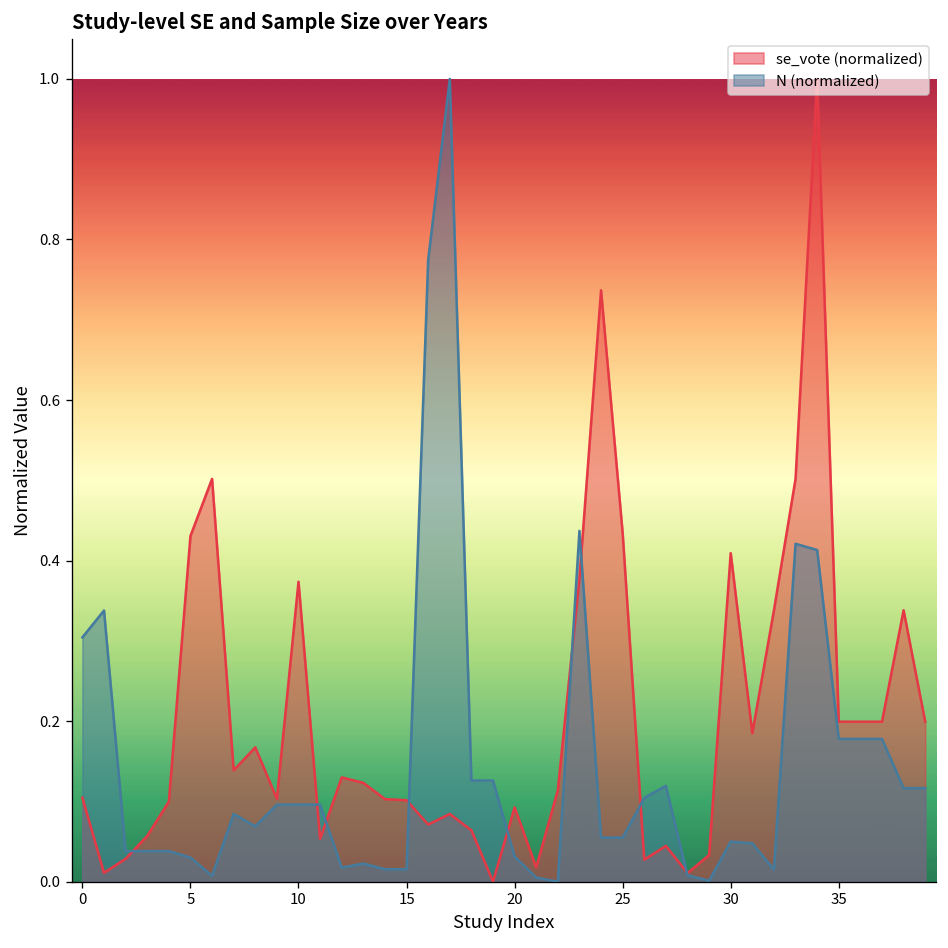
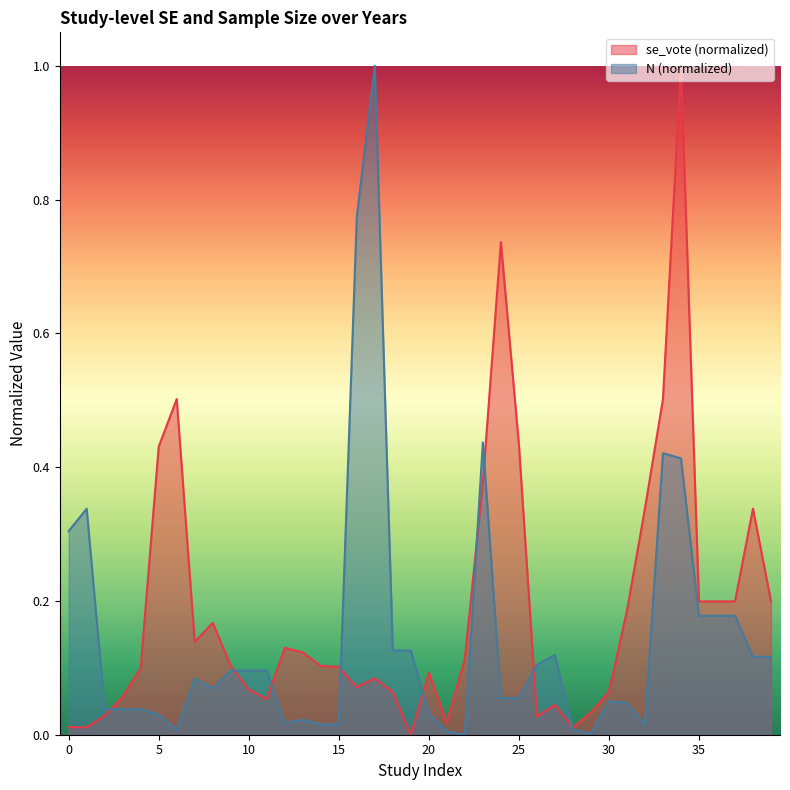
se_vote (normalized), 0: 0.10 -> 0.01
se_vote (normalized), 10: 0.37 -> 0.07
se_vote (normalized), 30: 0.41 -> 0.06
